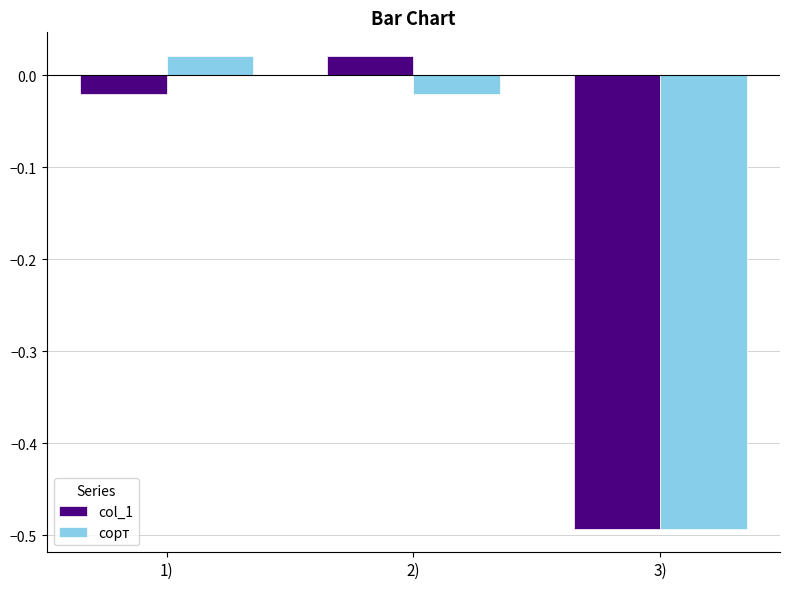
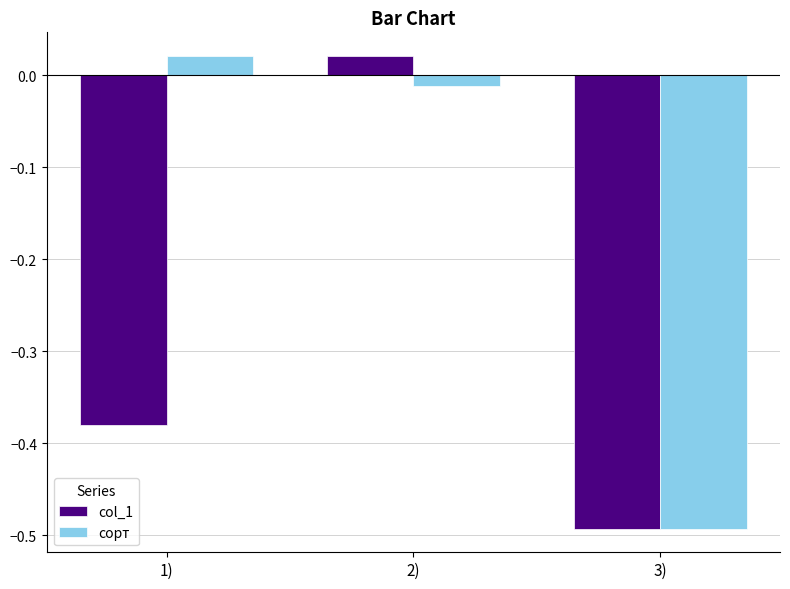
col_1, 1): -0.02 -> -0.38
сорт, 2): -0.02 -> -0.01
